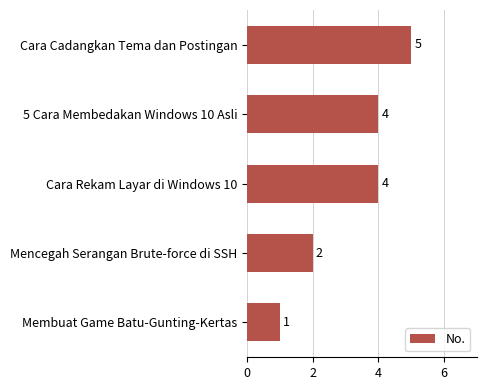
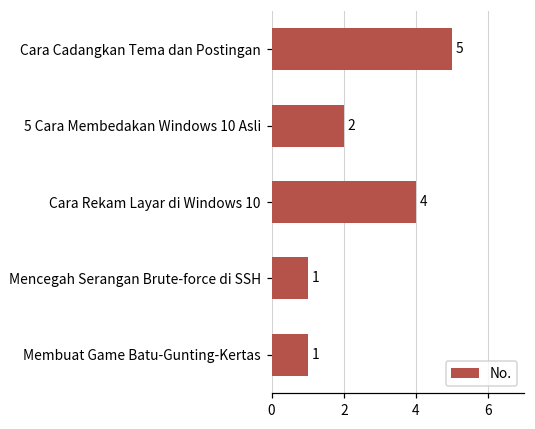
5 Cara Membedakan Windows 10 Asli: 4 -> 2
Mencegah Serangan Brute-force di SSH: 2 -> 1
